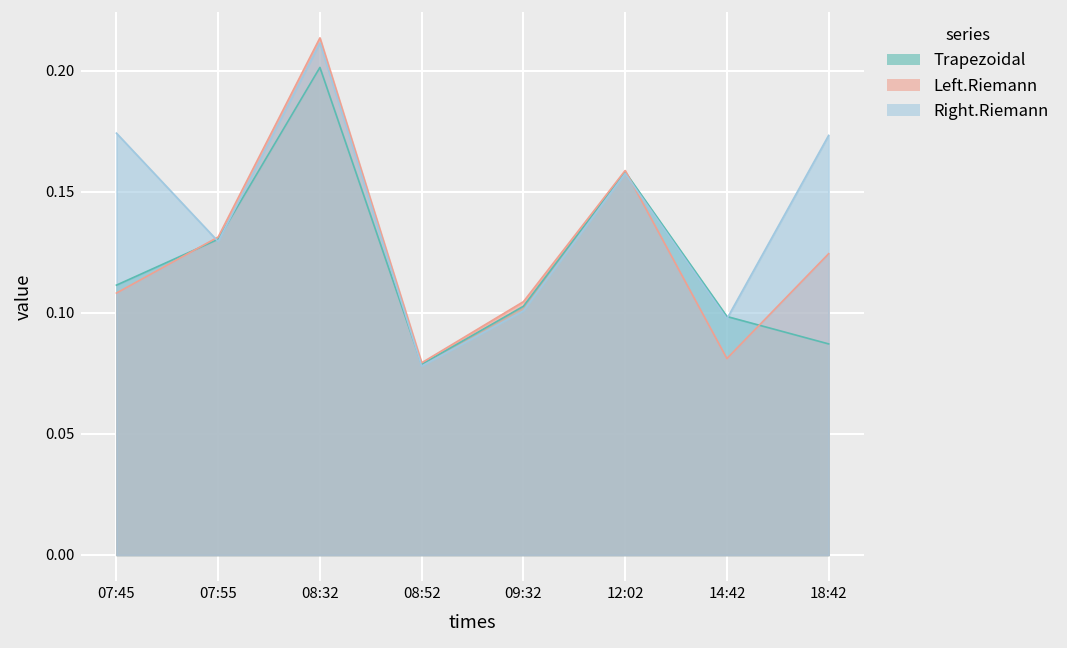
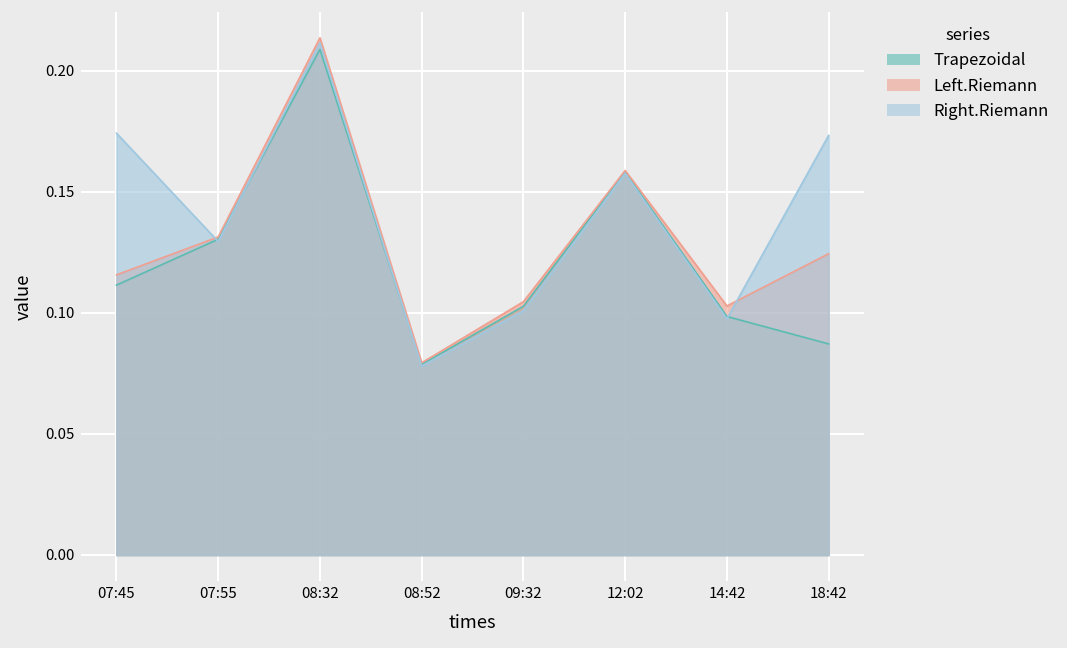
Left.Riemann, 07:45: 0.108 -> 0.116
Trapezoidal, 08:32: 0.201 -> 0.209
Left.Riemann, 14:42: 0.081 -> 0.103
